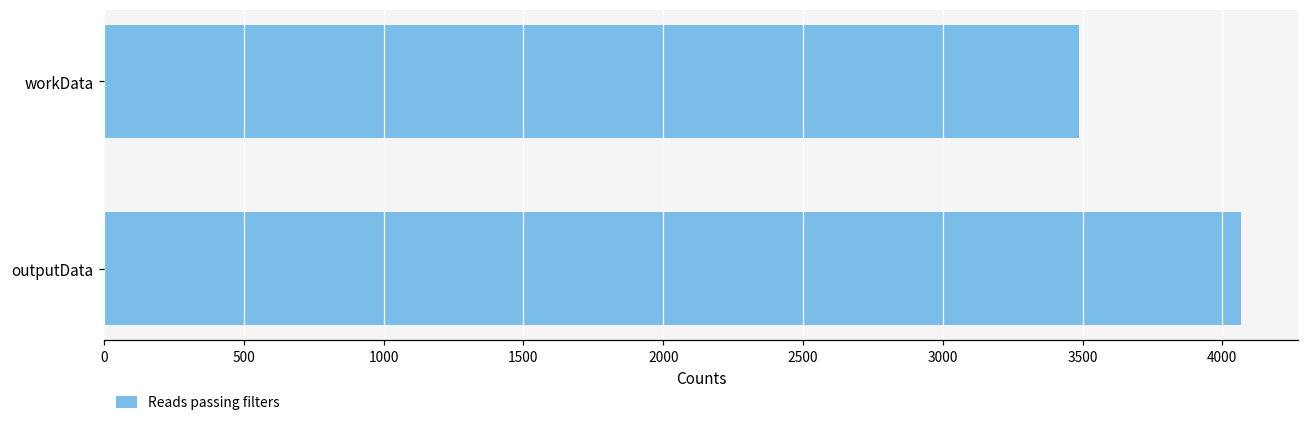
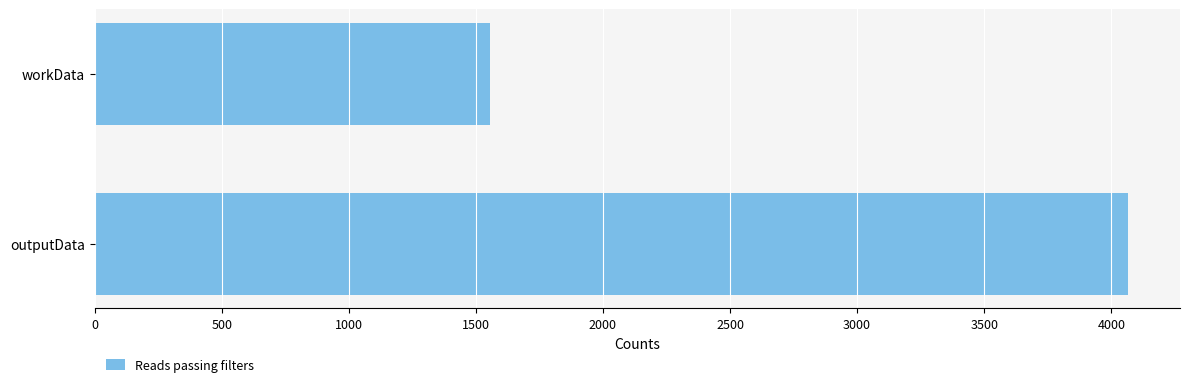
workData: 3490 -> 1550
